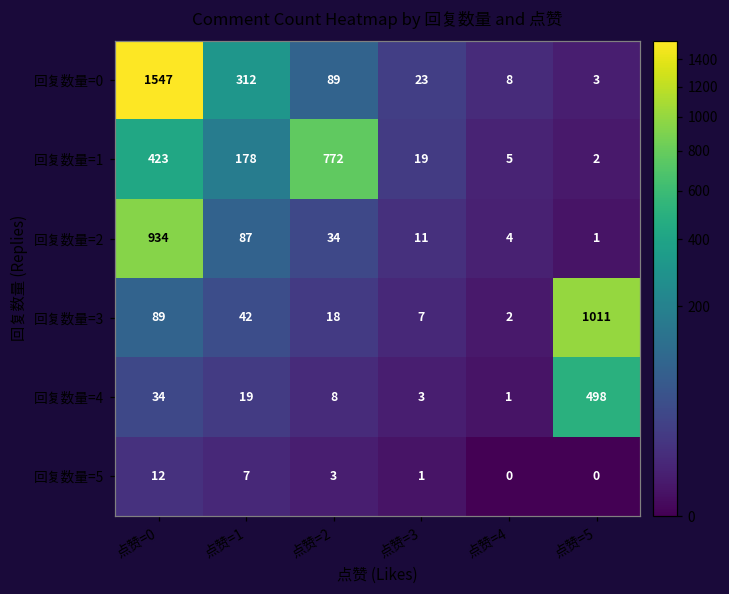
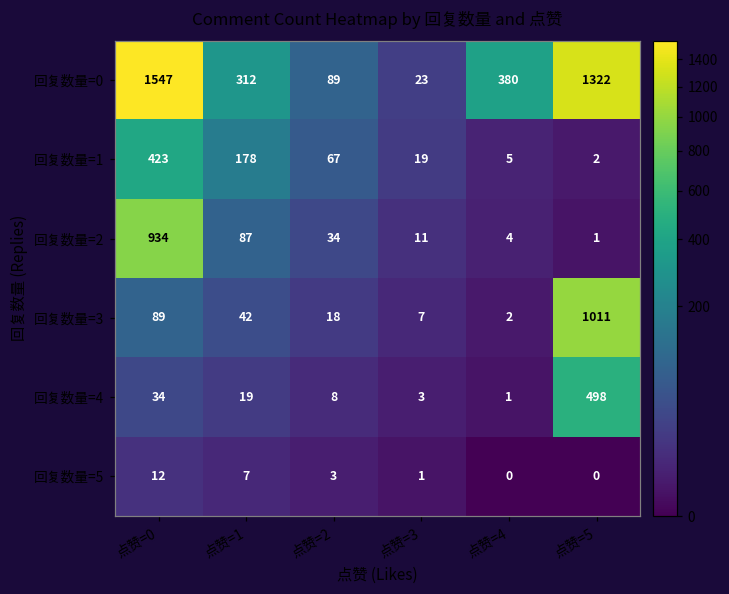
回复数量=0, 点赞=4: 8 -> 380
回复数量=0, 点赞=5: 3 -> 1322
回复数量=1, 点赞=2: 772 -> 67
